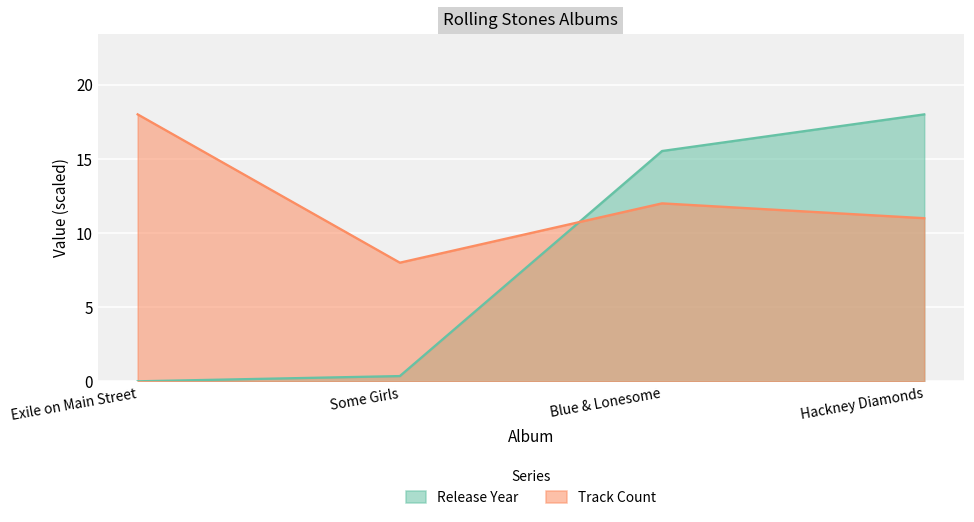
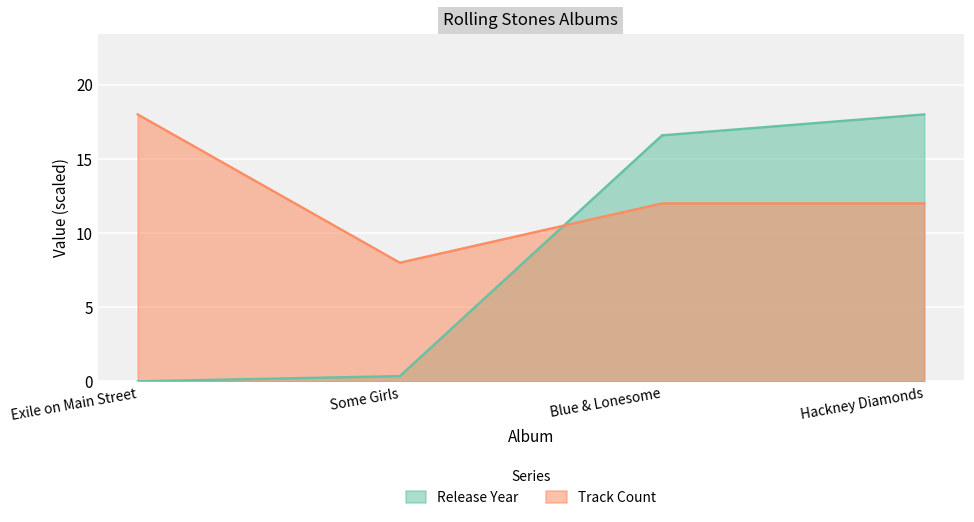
Release Year, Blue & Lonesome: 15.5 -> 16.6
Track Count, Hackney Diamonds: 11 -> 12
